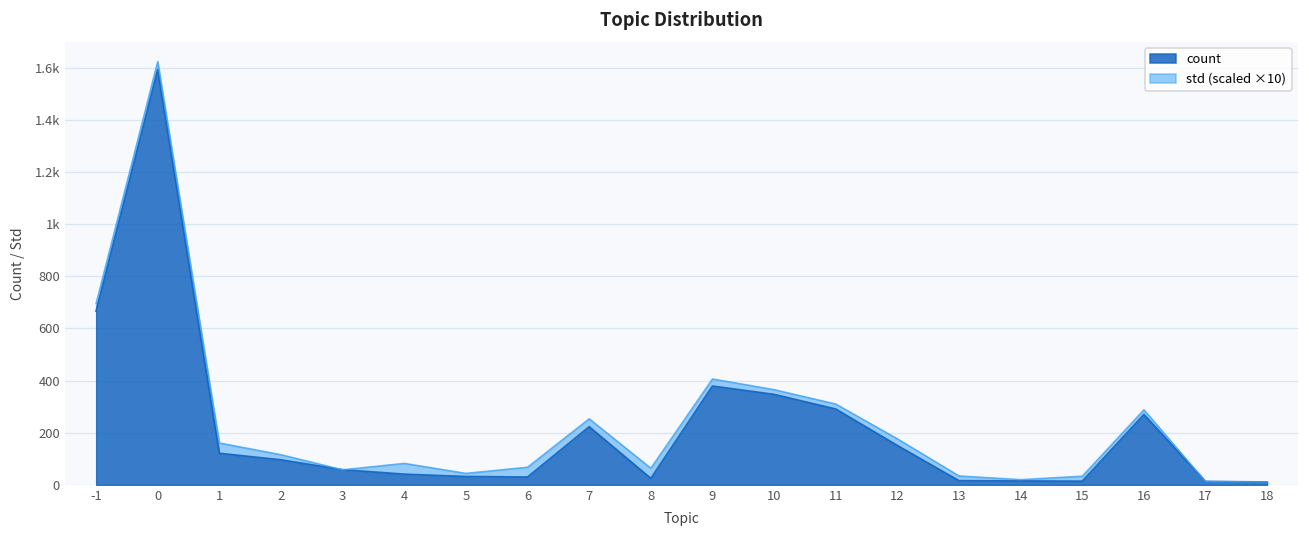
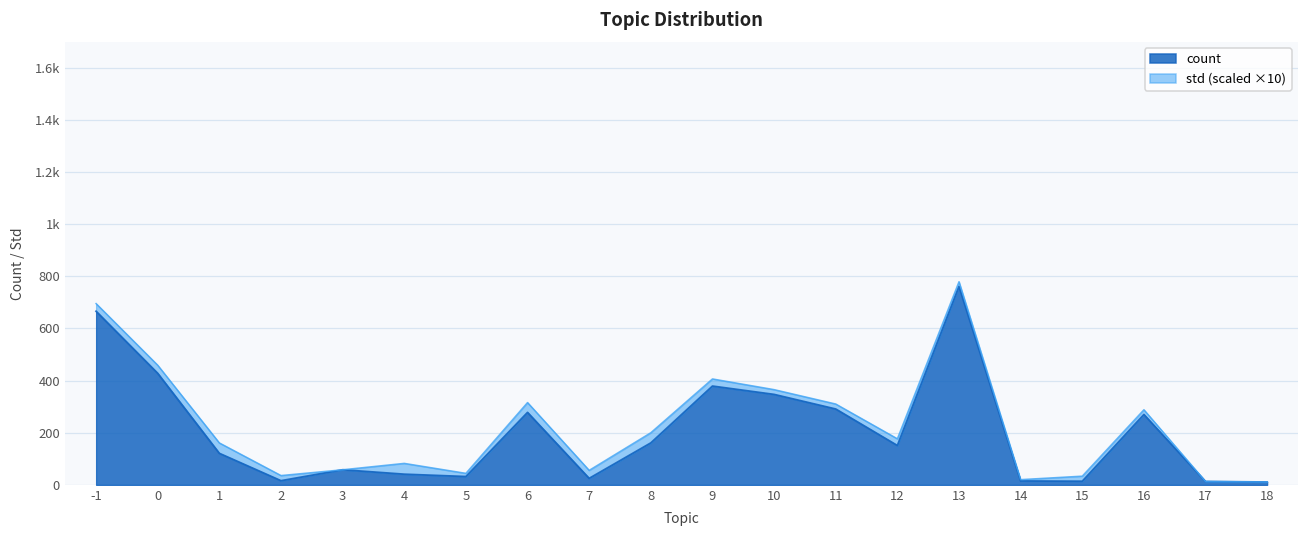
count, 0: 1590 -> 430
count, 2: 100 -> 20
count, 6: 30 -> 280
count, 7: 220 -> 30
count, 8: 30 -> 160
count, 13: 20 -> 760
